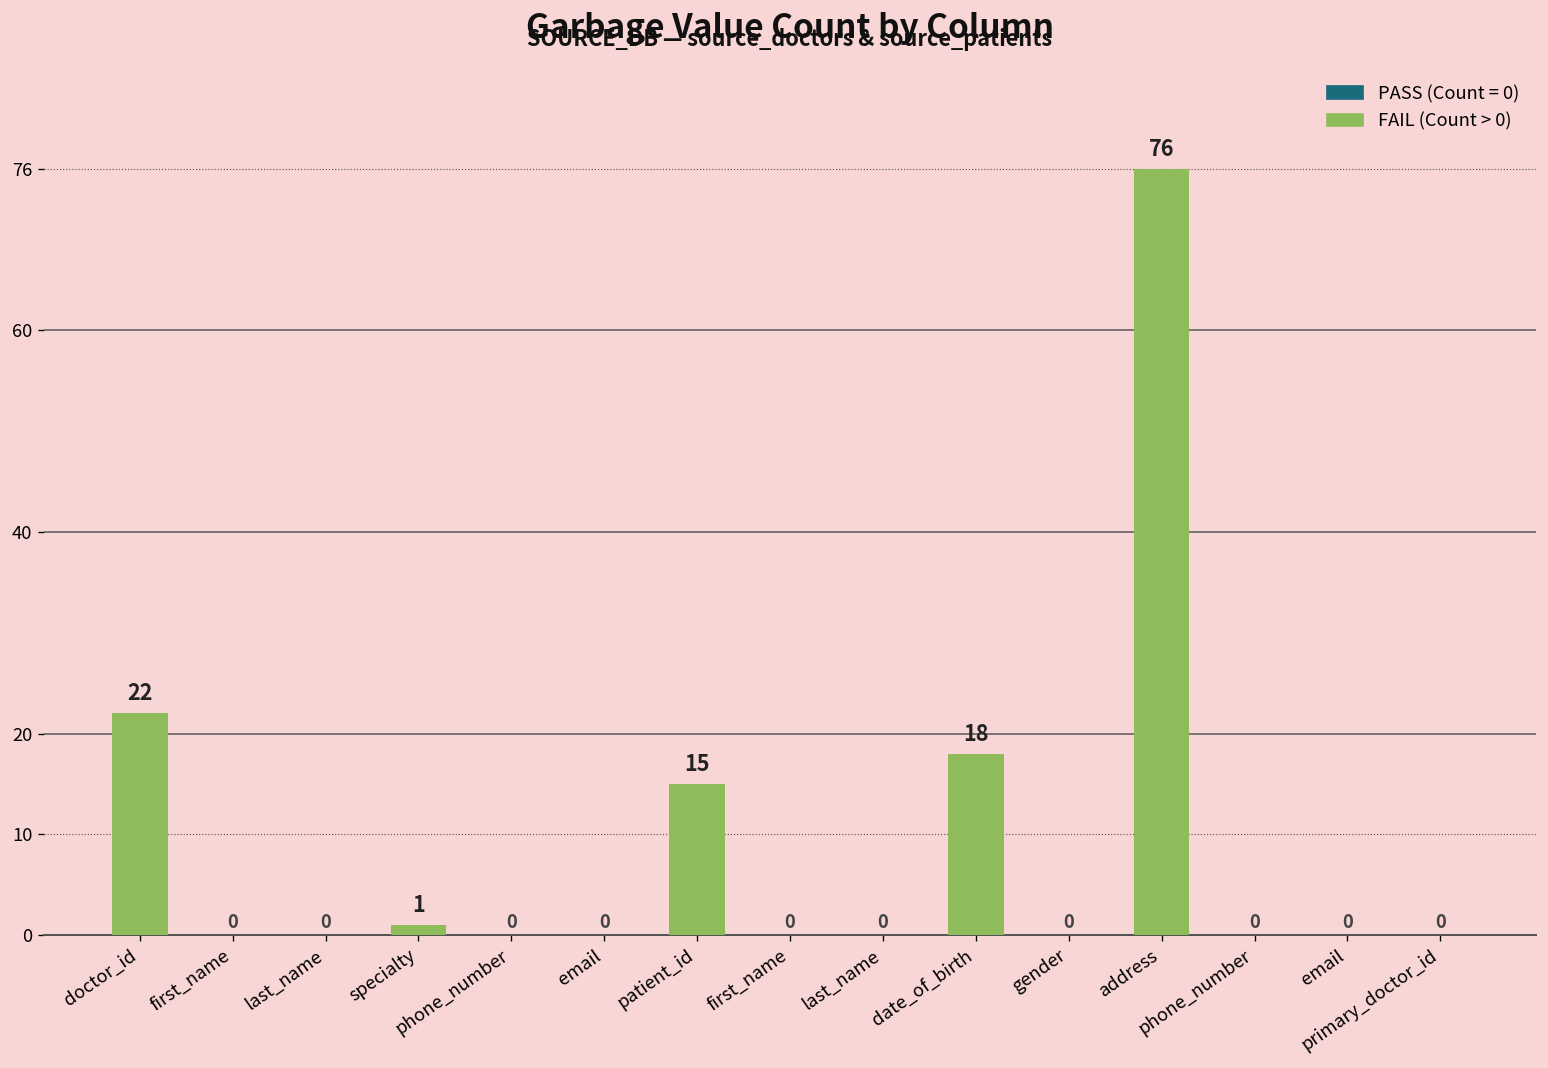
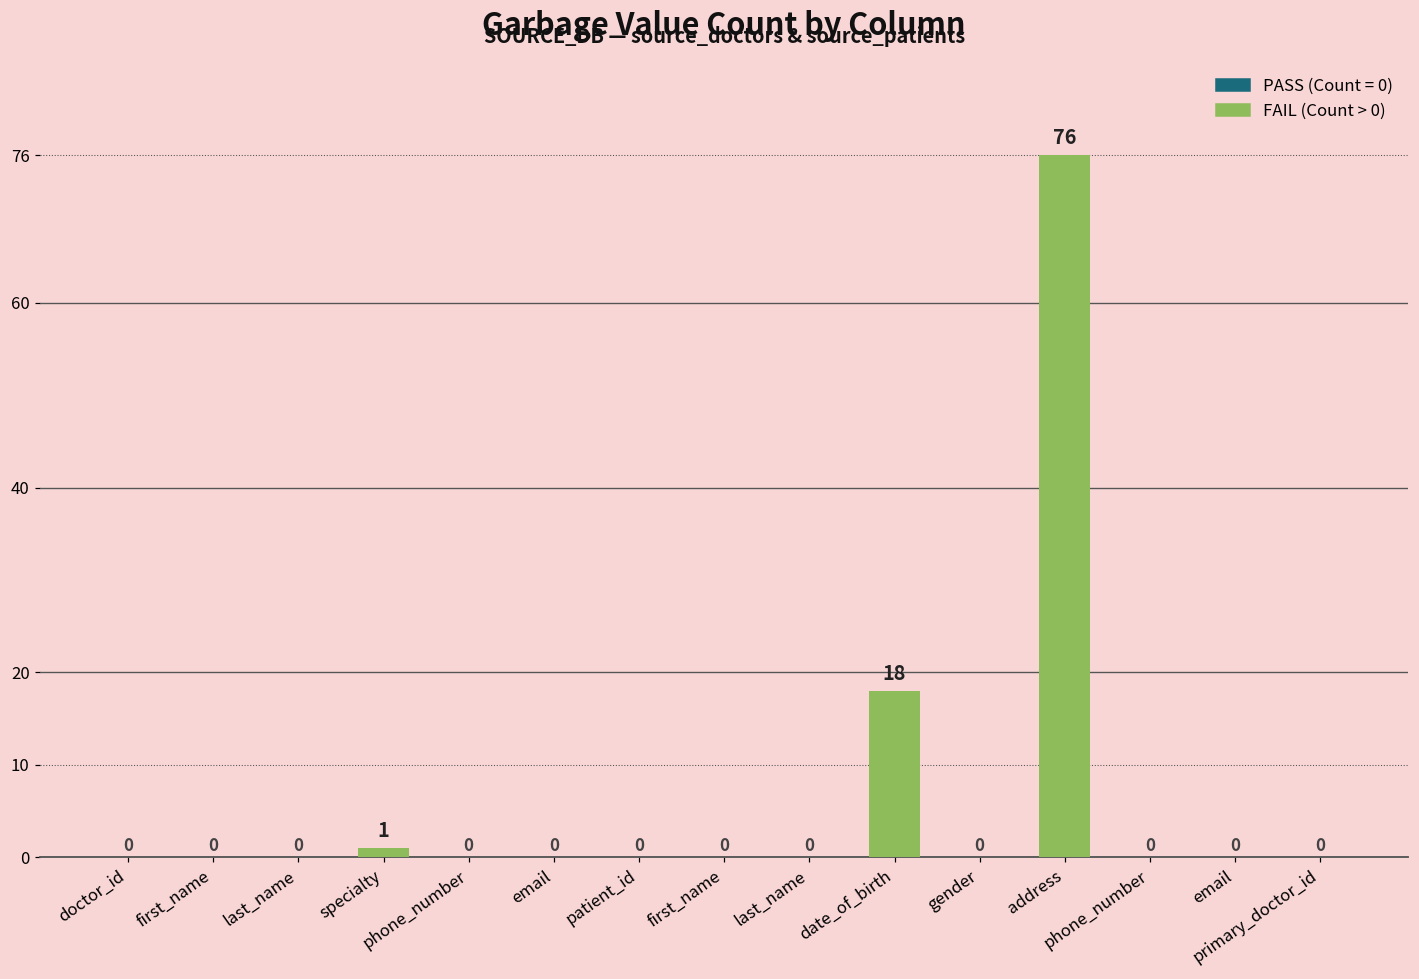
doctor_id: 22 -> 0
patient_id: 15 -> 0
